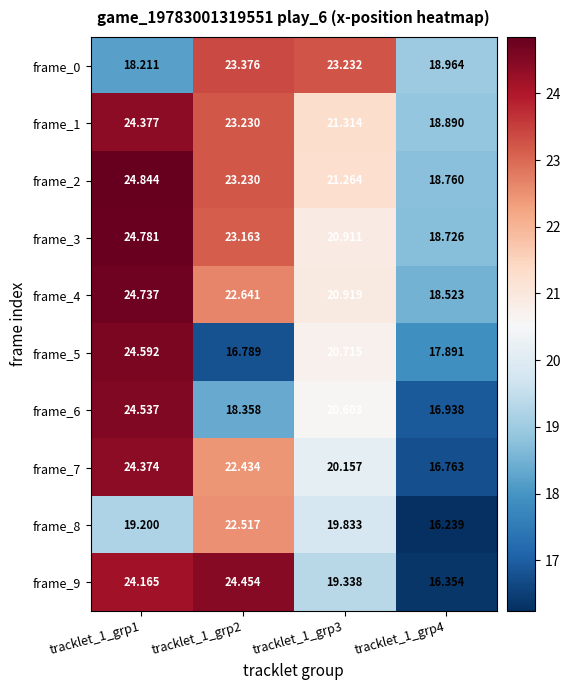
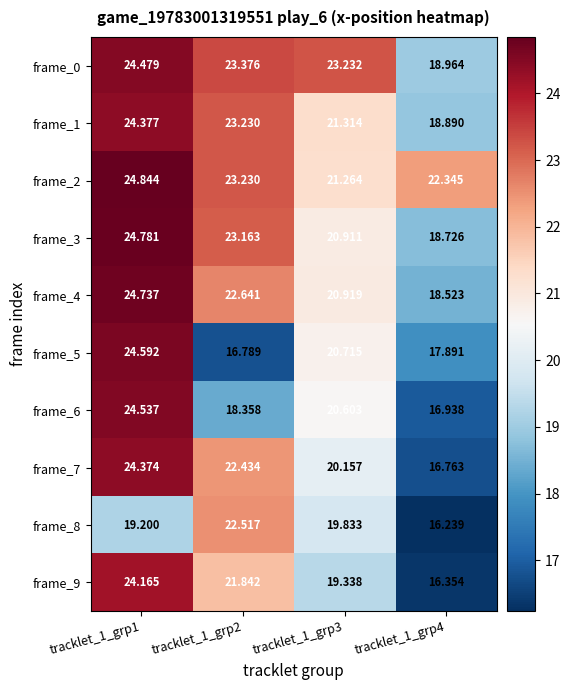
frame_0, tracklet_1_grp1: 18.211 -> 24.479
frame_2, tracklet_1_grp4: 18.760 -> 22.345
frame_9, tracklet_1_grp2: 24.454 -> 21.842
